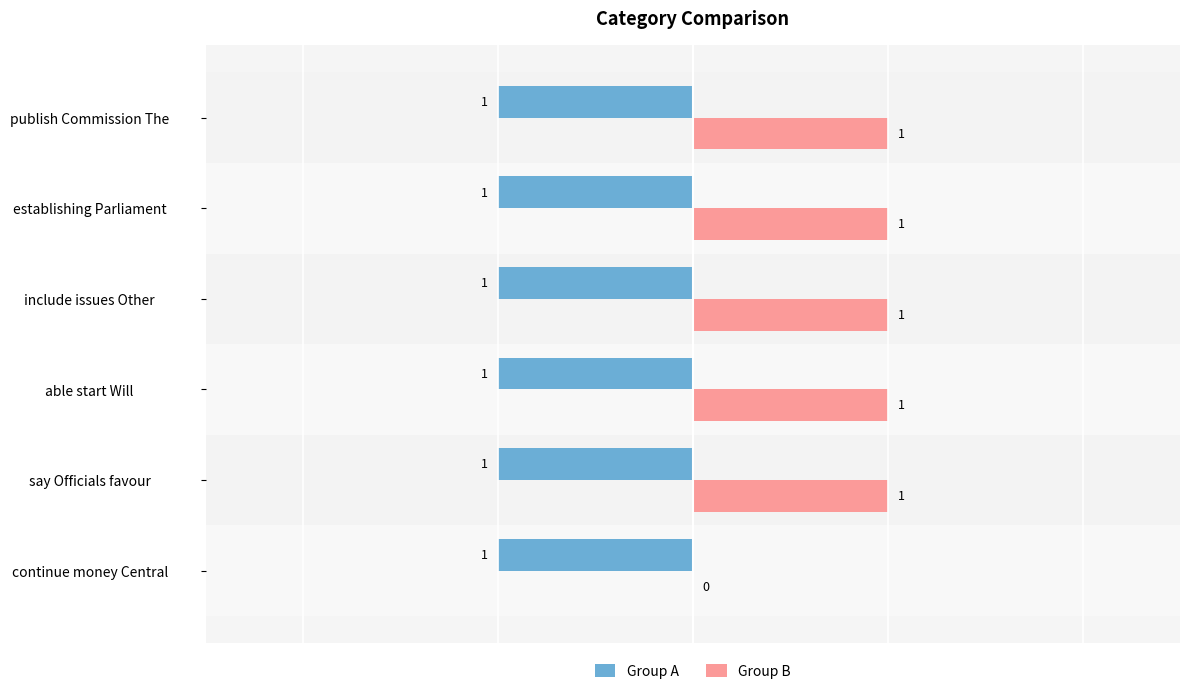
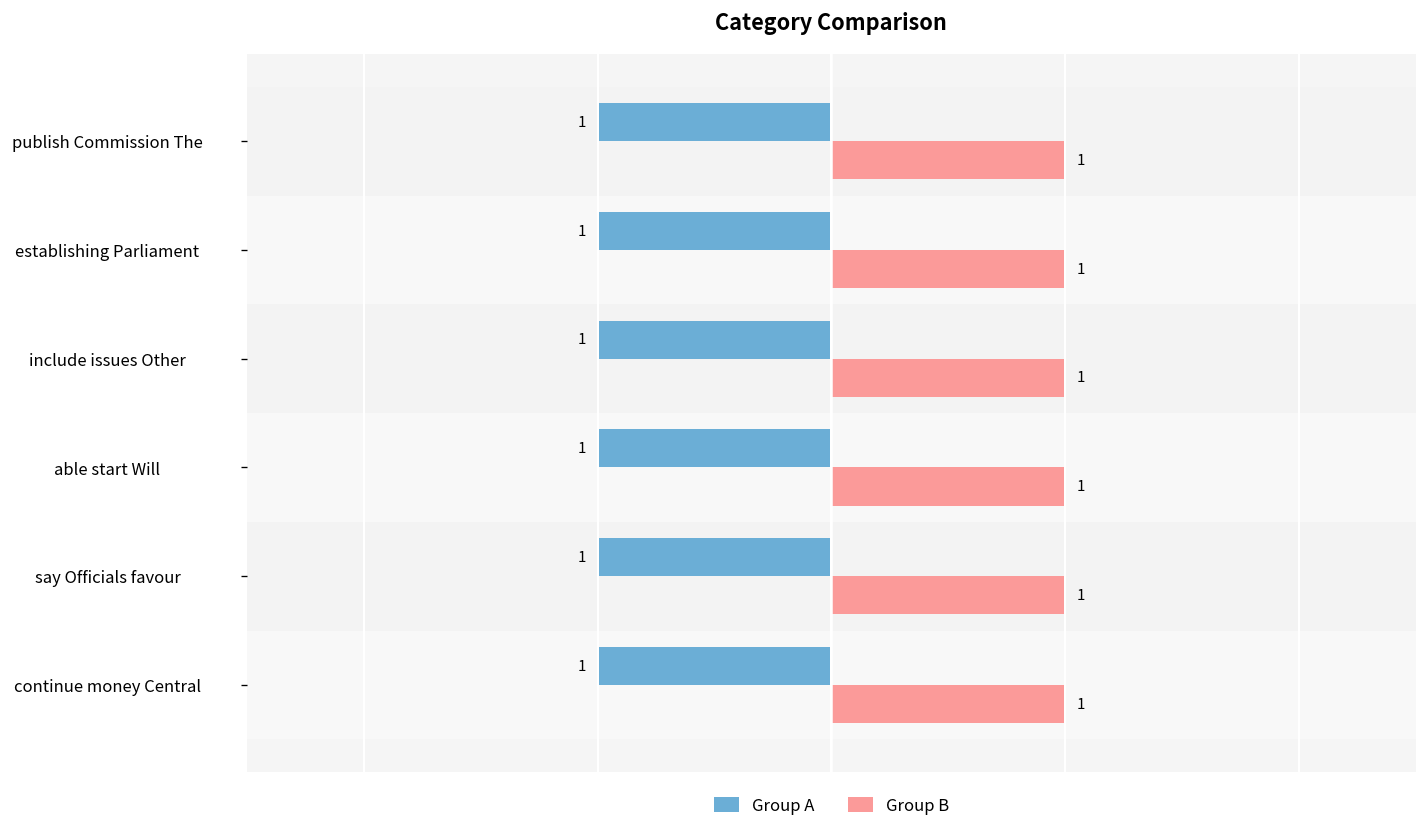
Group B, continue money Central: 0 -> 1
